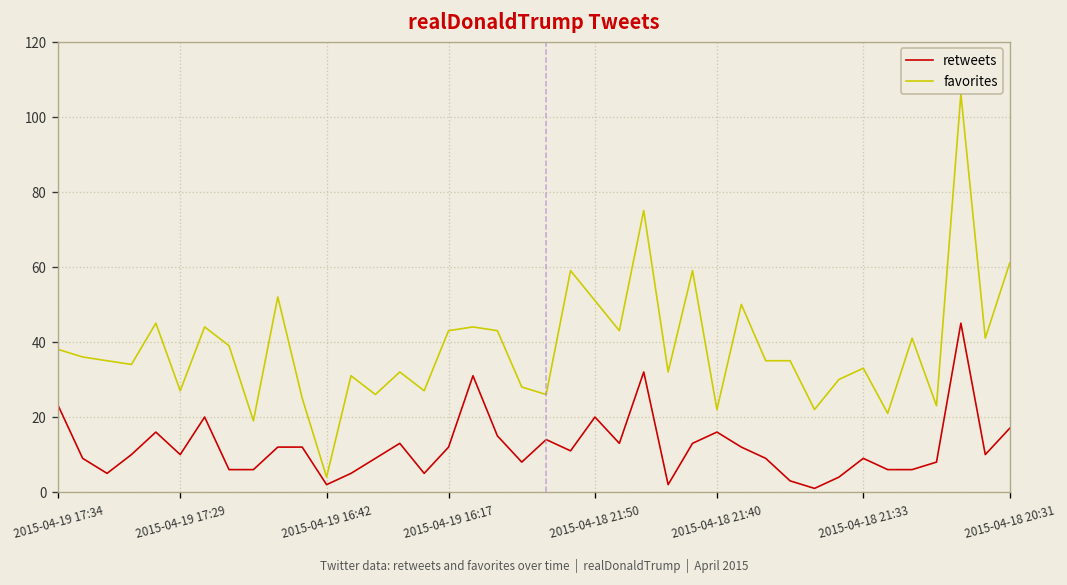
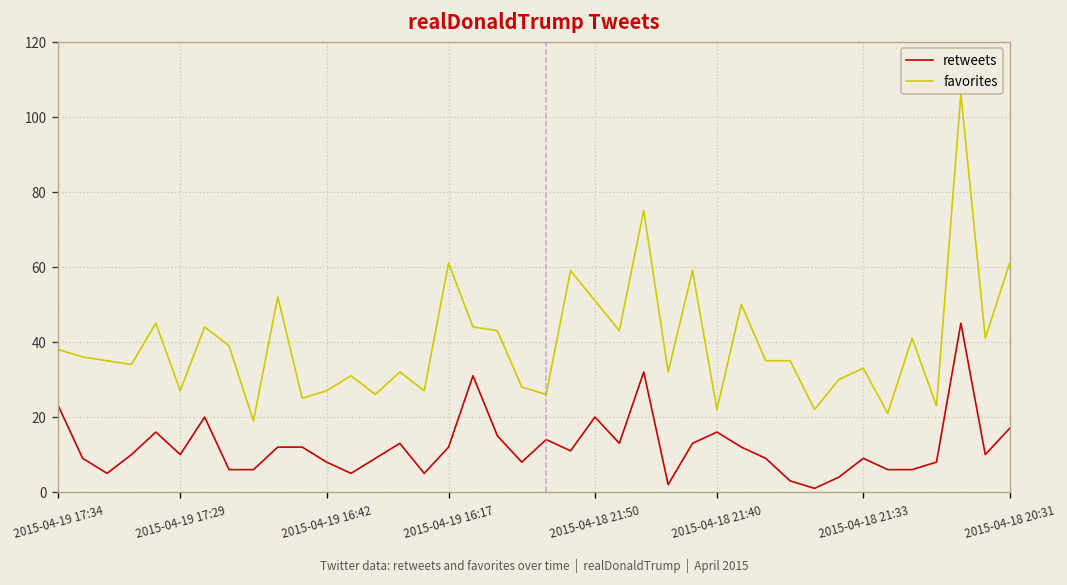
retweets, 2015-04-19 16:42: 2 -> 8
favorites, 2015-04-19 16:42: 4 -> 27
favorites, 2015-04-19 16:17: 43 -> 61
